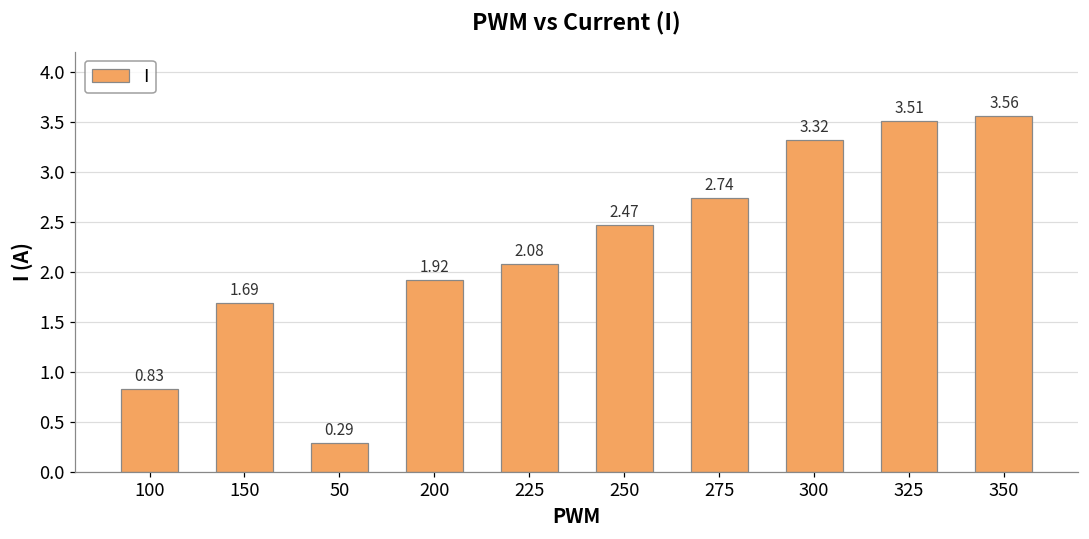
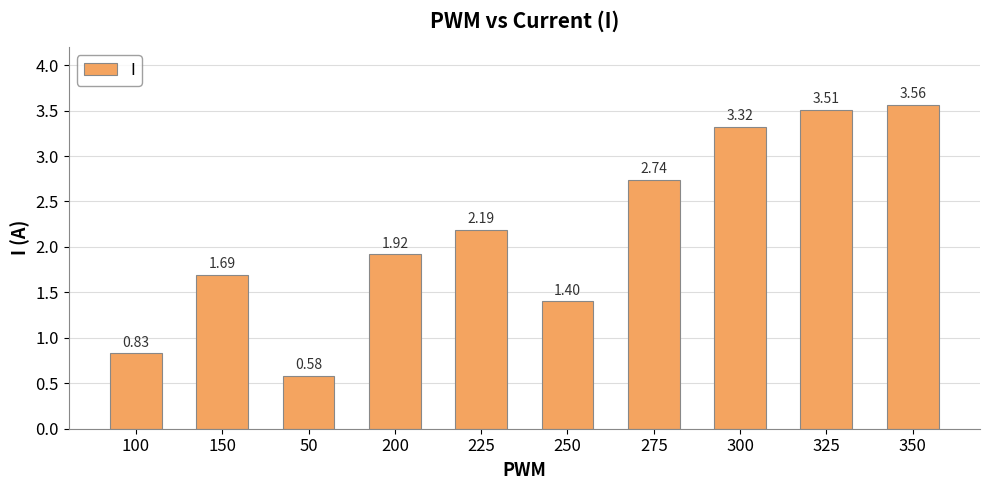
50: 0.29 -> 0.58
225: 2.08 -> 2.19
250: 2.47 -> 1.40
